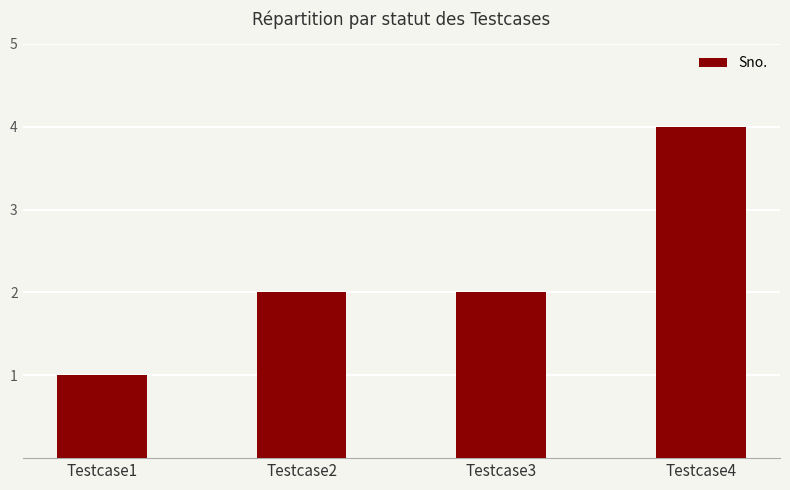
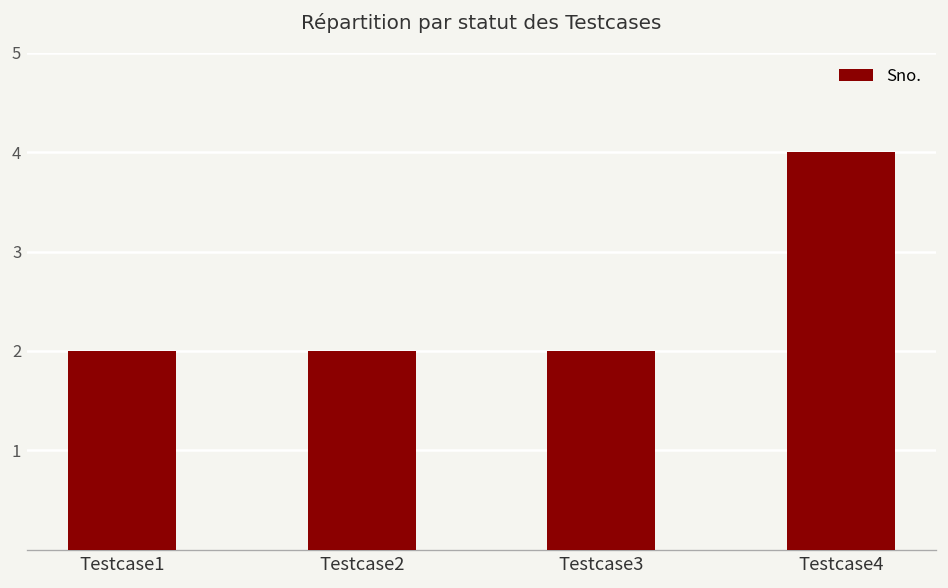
Testcase1: 1 -> 2
